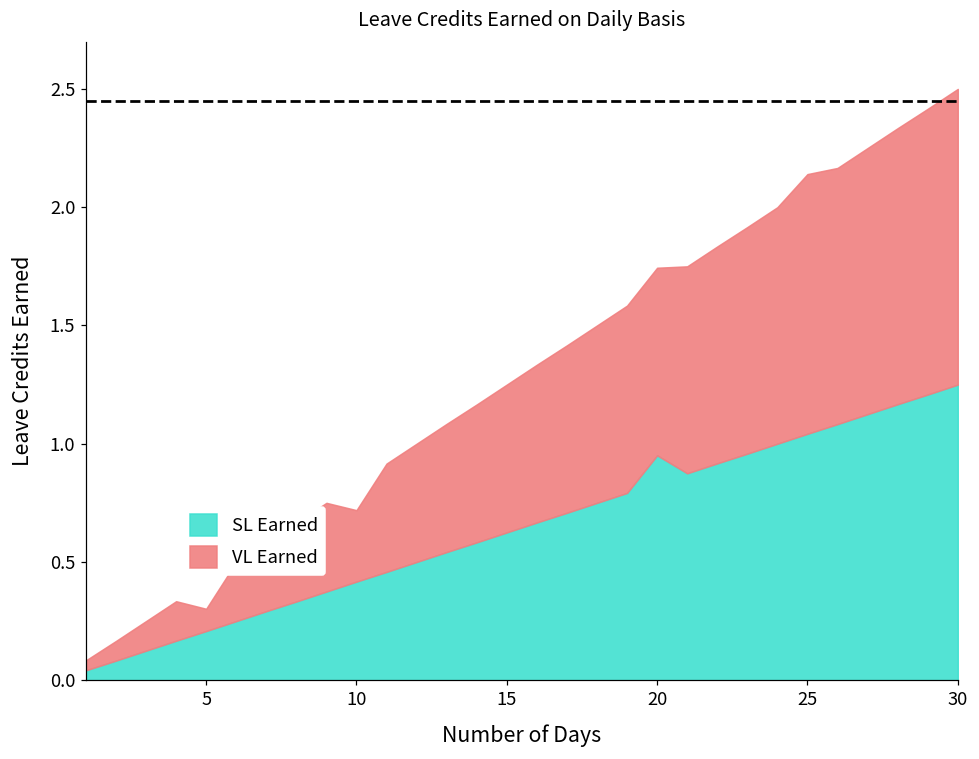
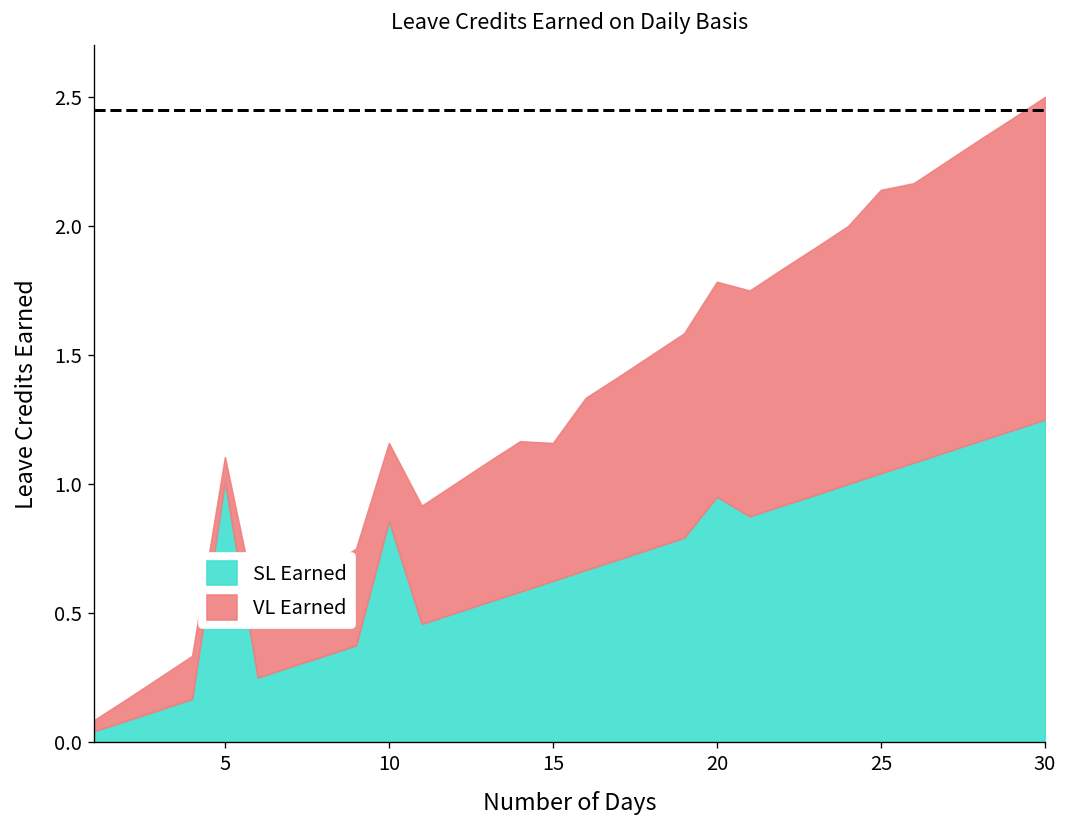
SL Earned, 5: 0.21 -> 1.01
SL Earned, 10: 0.42 -> 0.86
VL Earned, 15: 0.63 -> 0.53
VL Earned, 20: 0.79 -> 0.83
